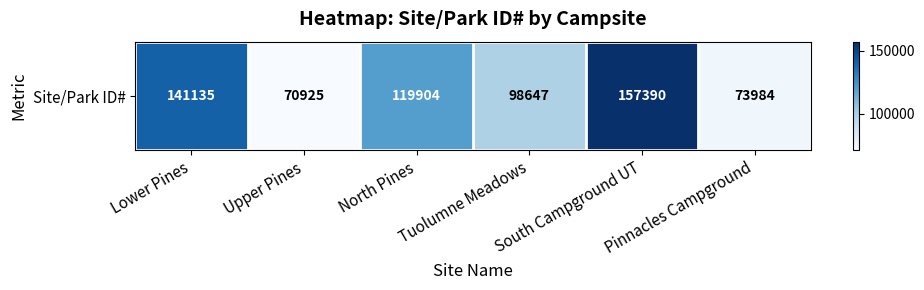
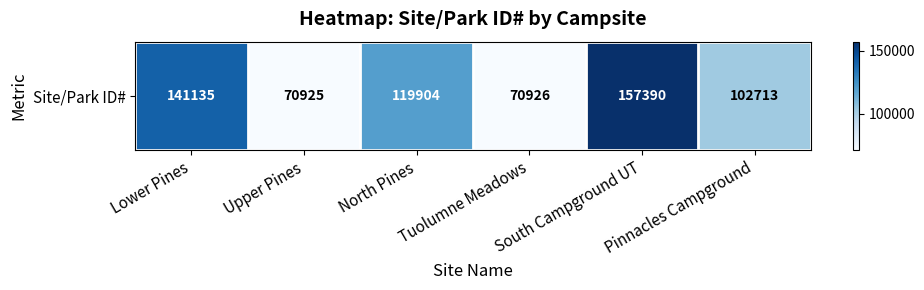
Site/Park ID#, Tuolumne Meadows: 98647 -> 70926
Site/Park ID#, Pinnacles Campground: 73984 -> 102713
